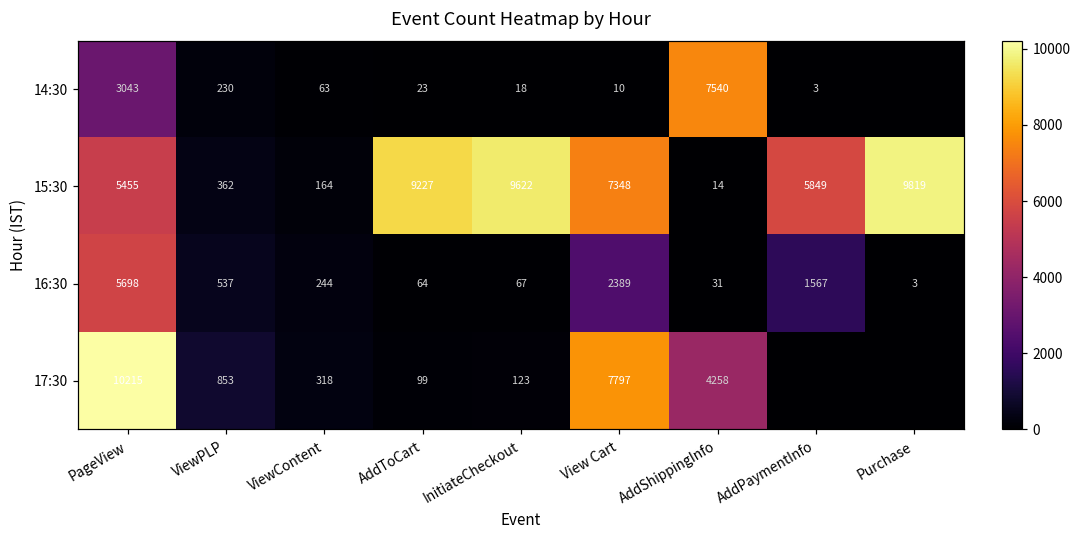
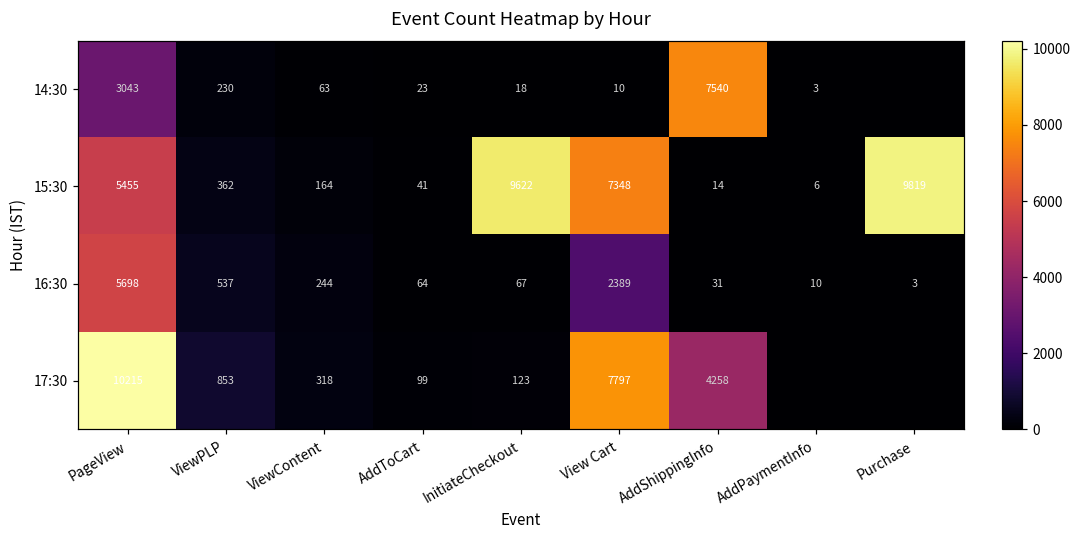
15:30, AddToCart: 9227 -> 41
15:30, AddPaymentInfo: 5849 -> 6
16:30, AddPaymentInfo: 1567 -> 10
